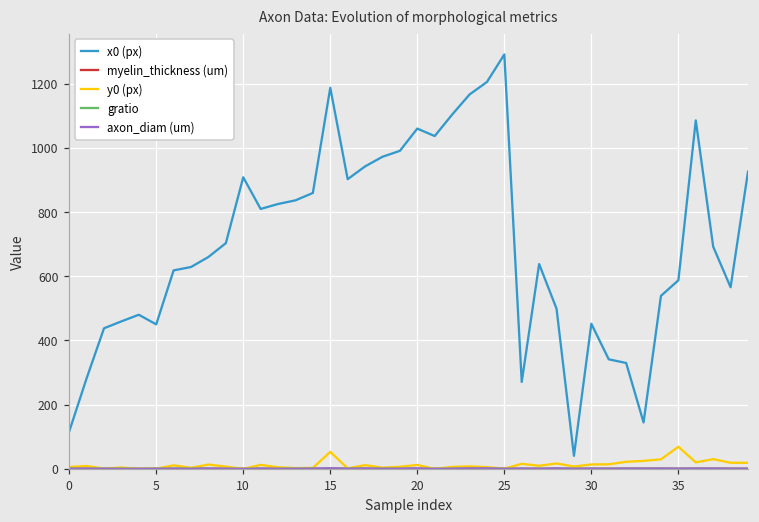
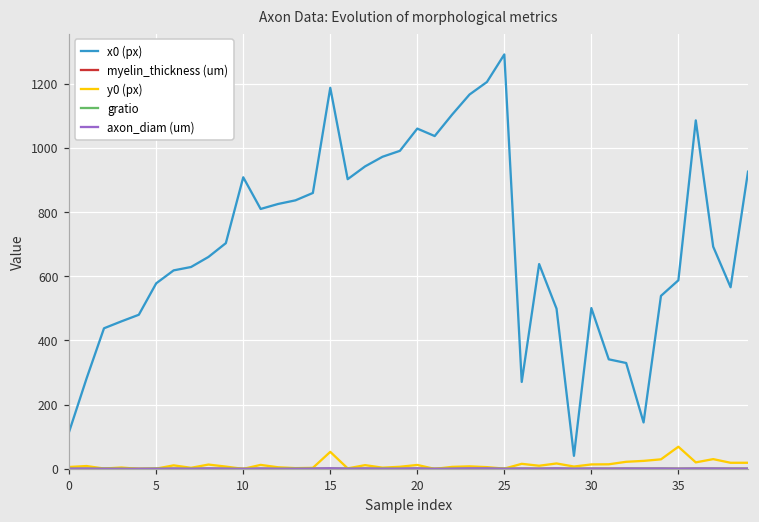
x0 (px), 5: 450 -> 580
x0 (px), 30: 450 -> 500
